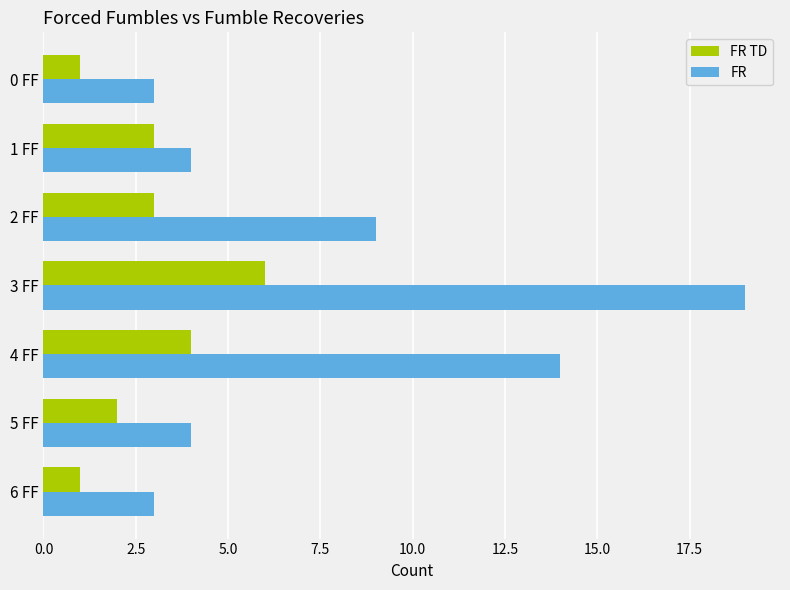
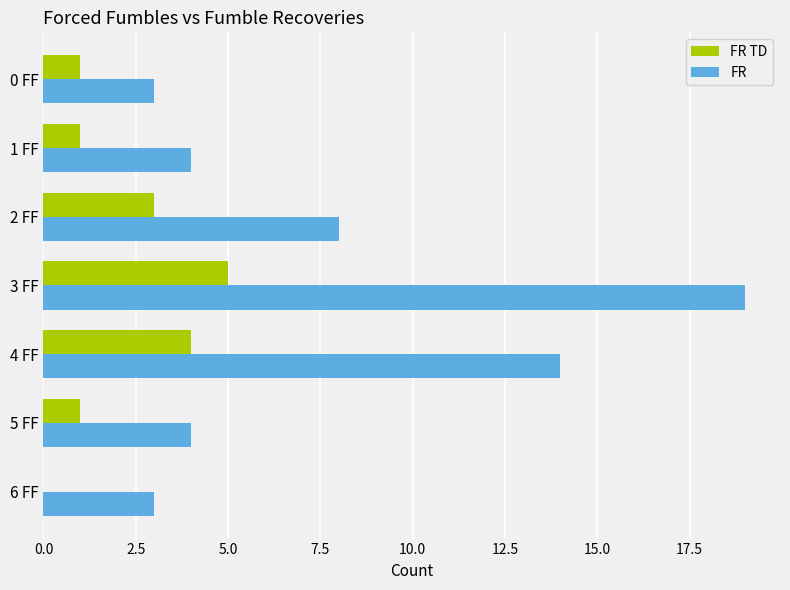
FR TD, 1 FF: 3 -> 1
FR, 2 FF: 9 -> 8
FR TD, 3 FF: 6 -> 5
FR TD, 5 FF: 2 -> 1
FR TD, 6 FF: 1 -> 0
